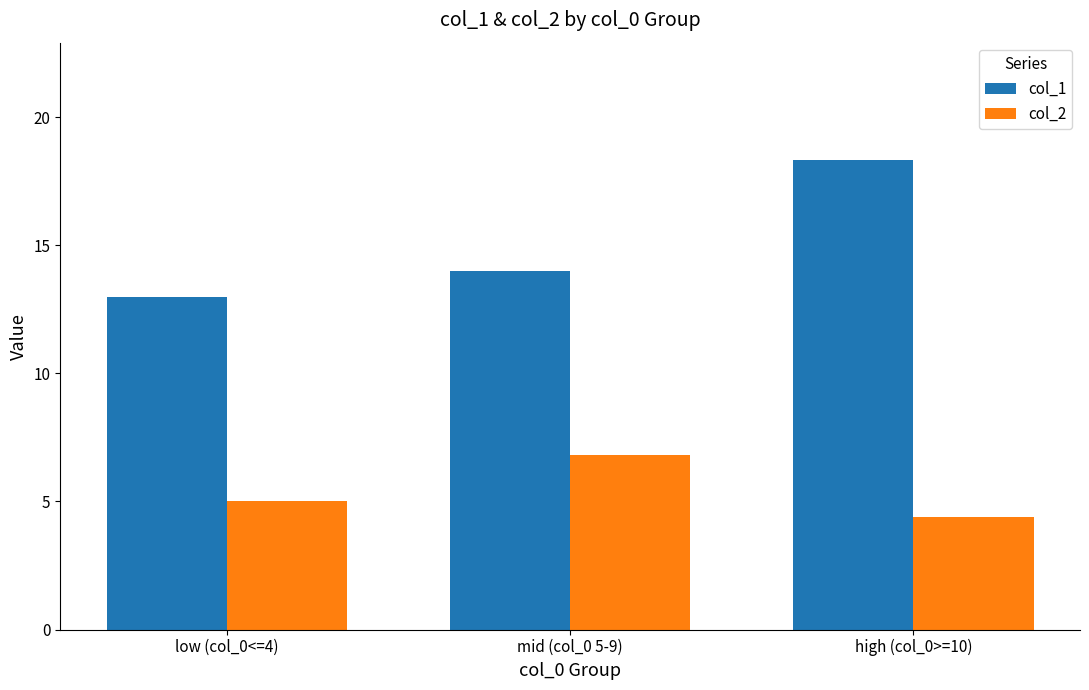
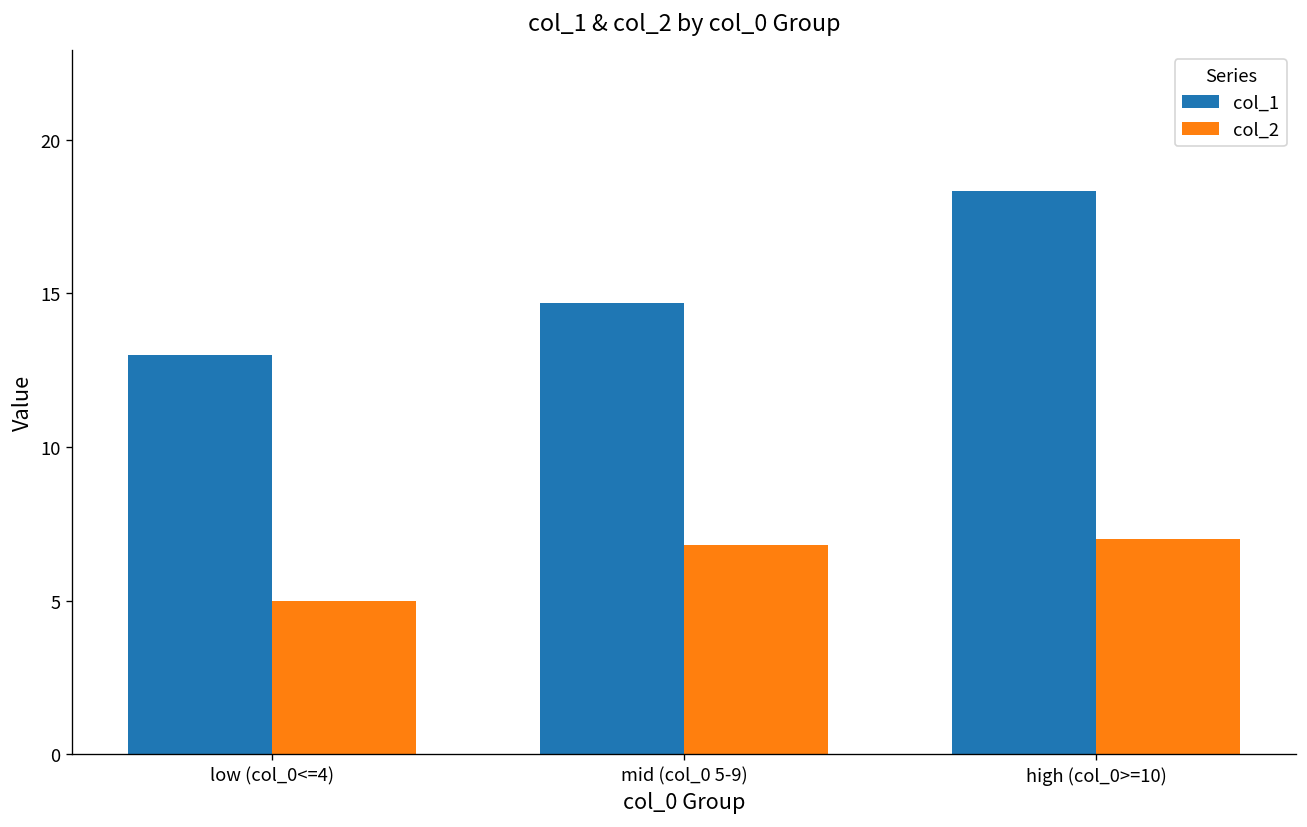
col_1, mid (col_0 5-9): 14.0 -> 14.7
col_2, high (col_0>=10): 4.4 -> 7.0
